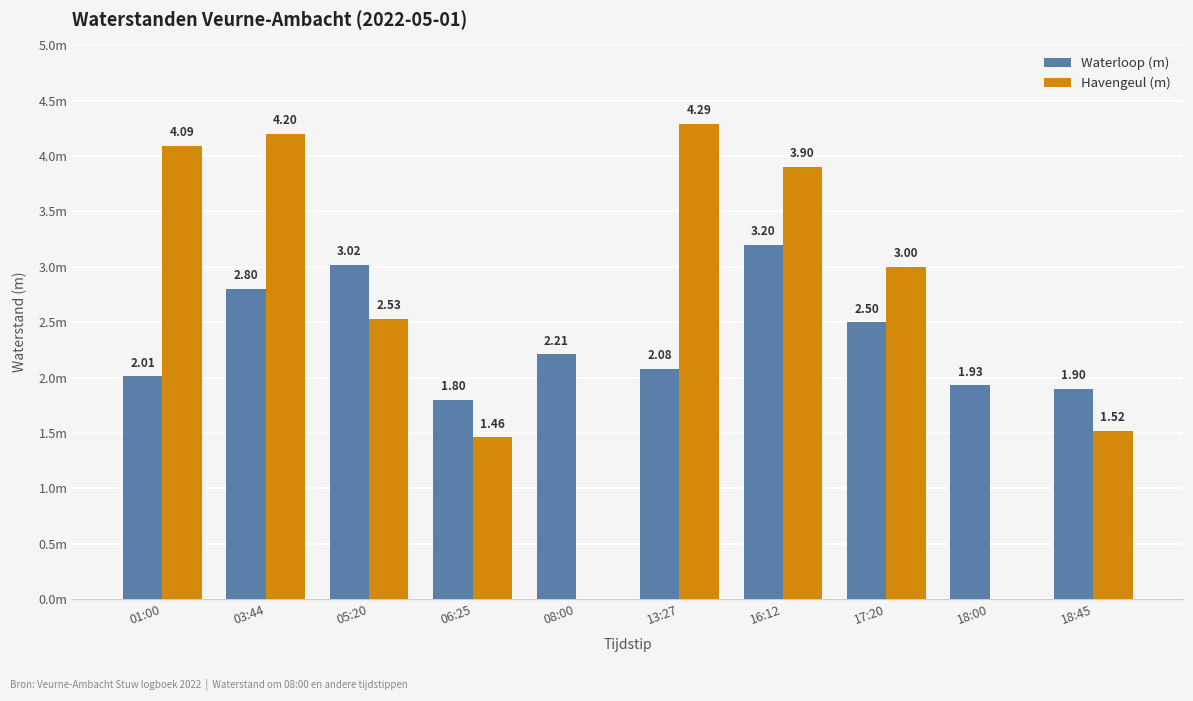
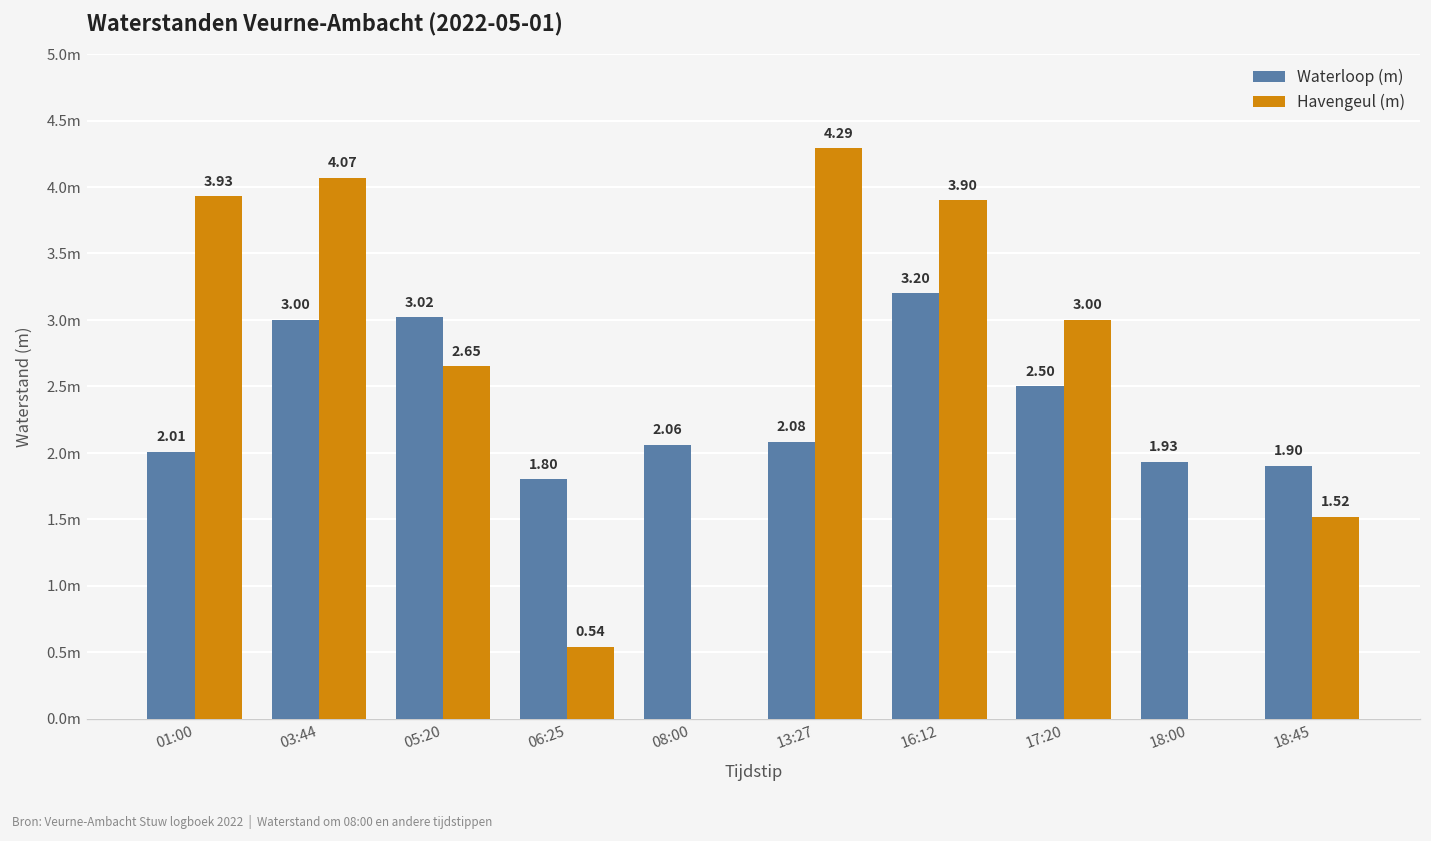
Havengeul (m), 01:00: 4.09 -> 3.93
Waterloop (m), 03:44: 2.80 -> 3.00
Havengeul (m), 03:44: 4.20 -> 4.07
Havengeul (m), 05:20: 2.53 -> 2.65
Havengeul (m), 06:25: 1.46 -> 0.54
Waterloop (m), 08:00: 2.21 -> 2.06
